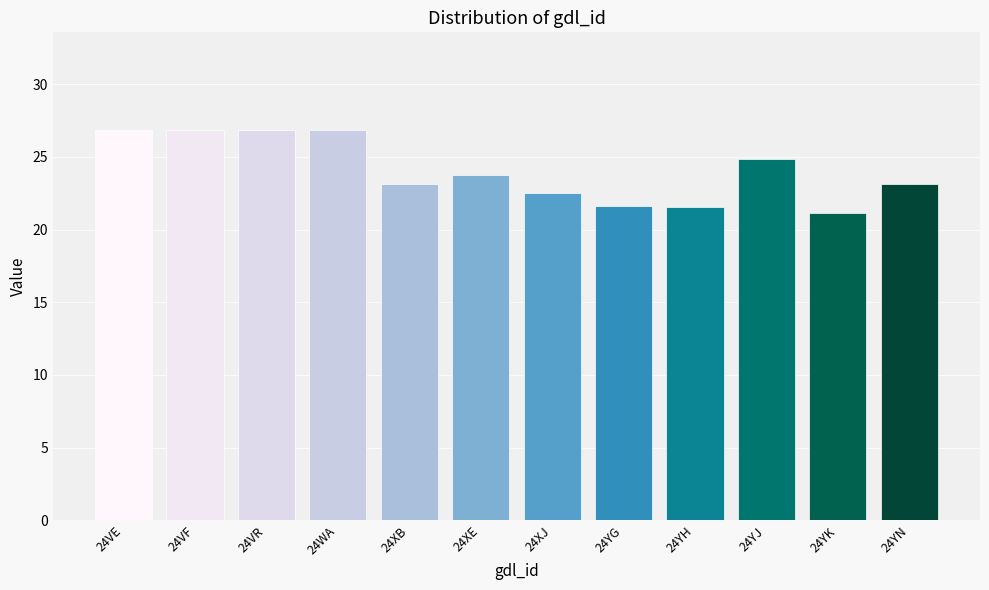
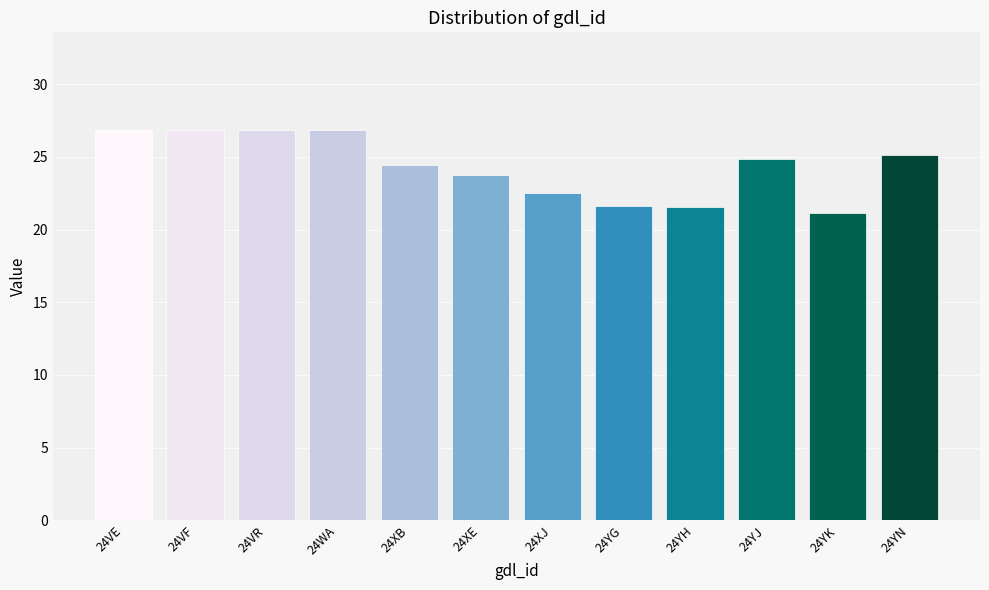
24XB: 23.1 -> 24.4
24YN: 23.1 -> 25.1
